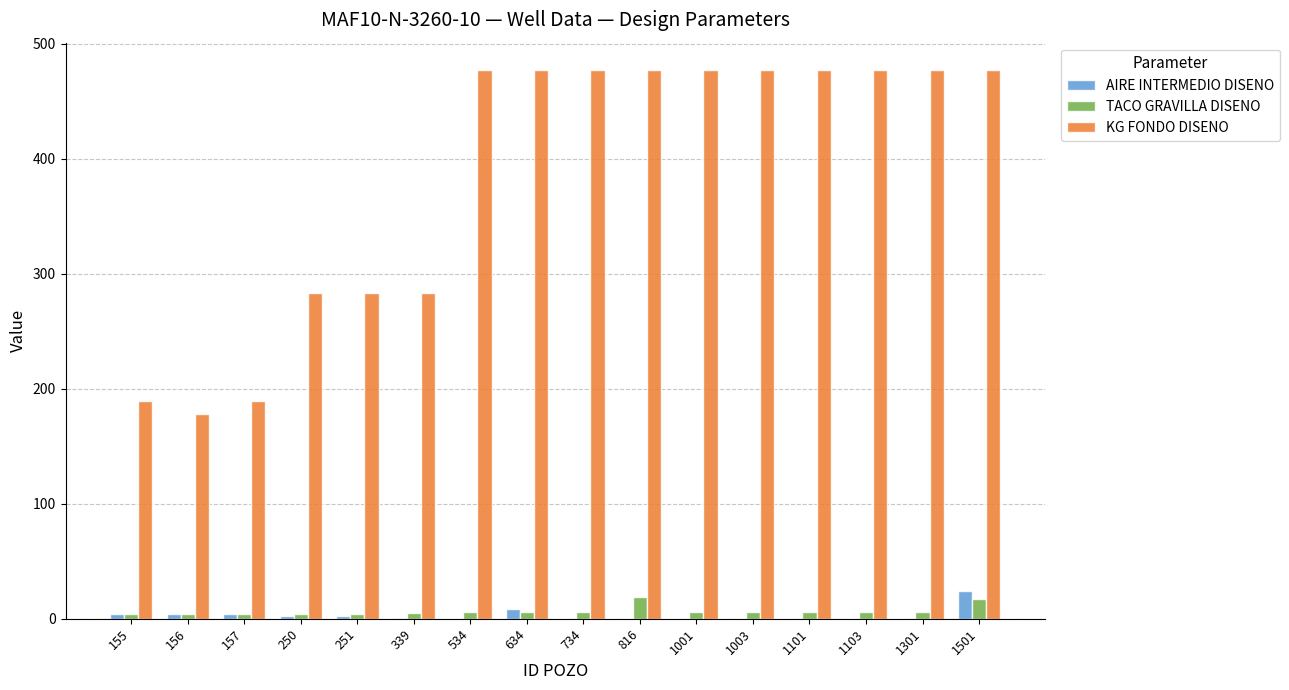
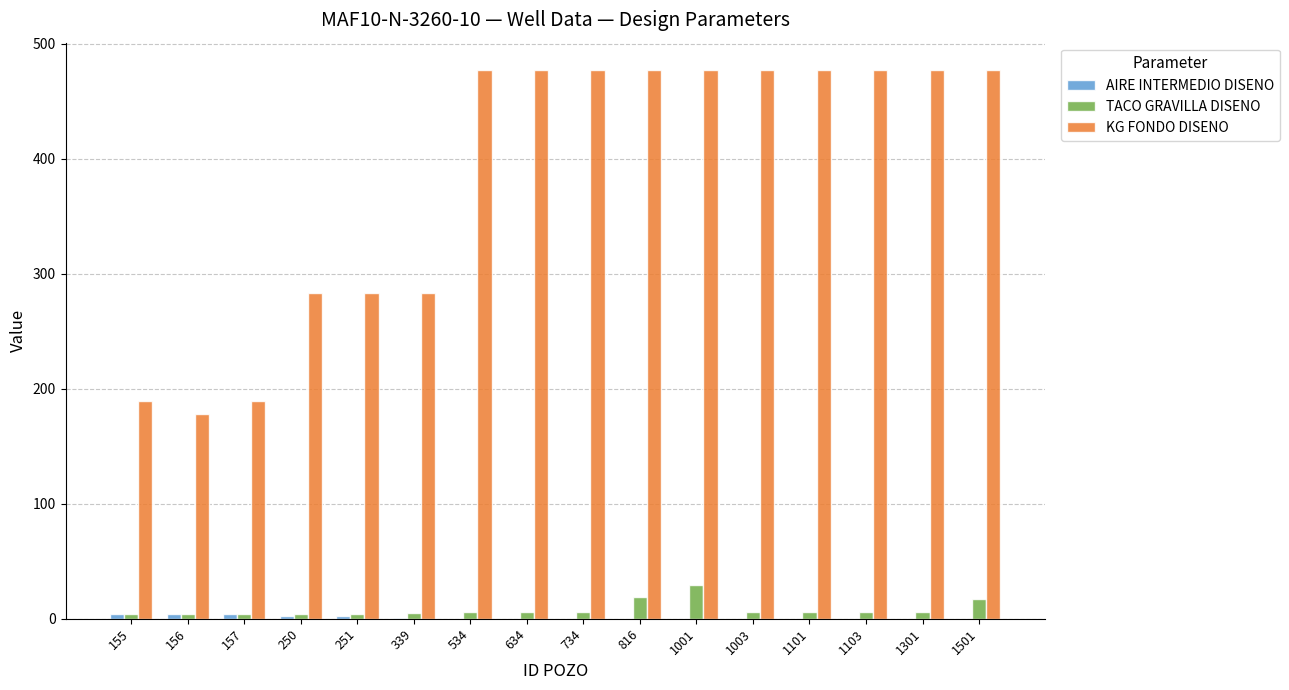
AIRE INTERMEDIO DISENO, 634: 9 -> 0
TACO GRAVILLA DISENO, 1001: 6 -> 29
AIRE INTERMEDIO DISENO, 1501: 24 -> 0
